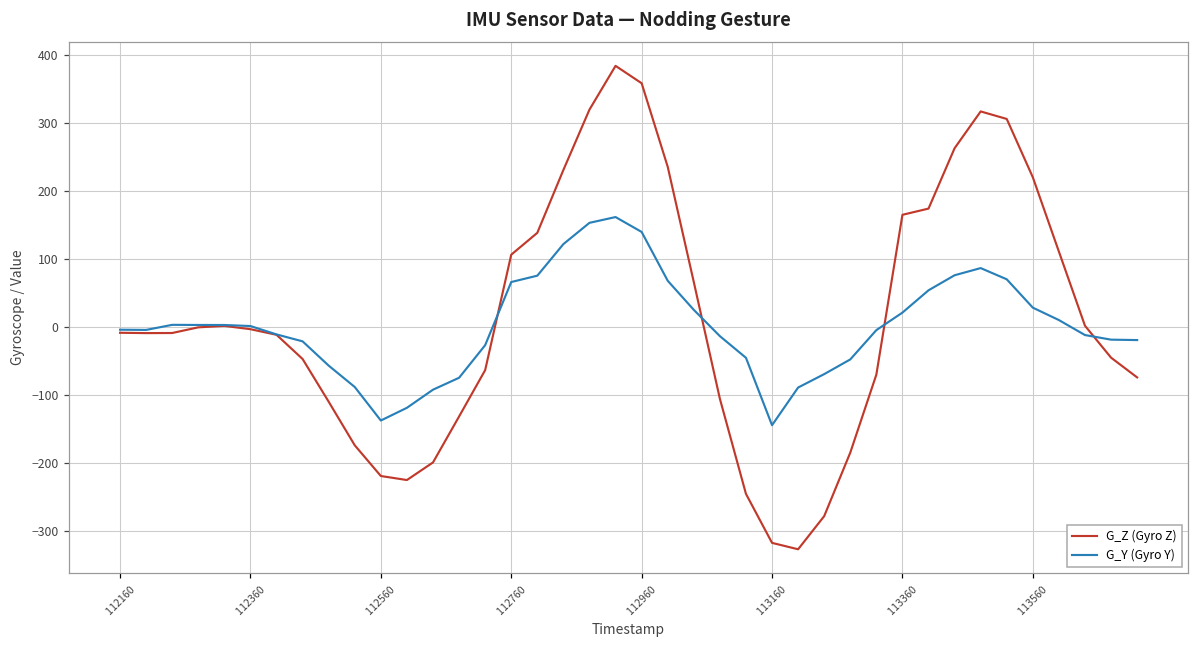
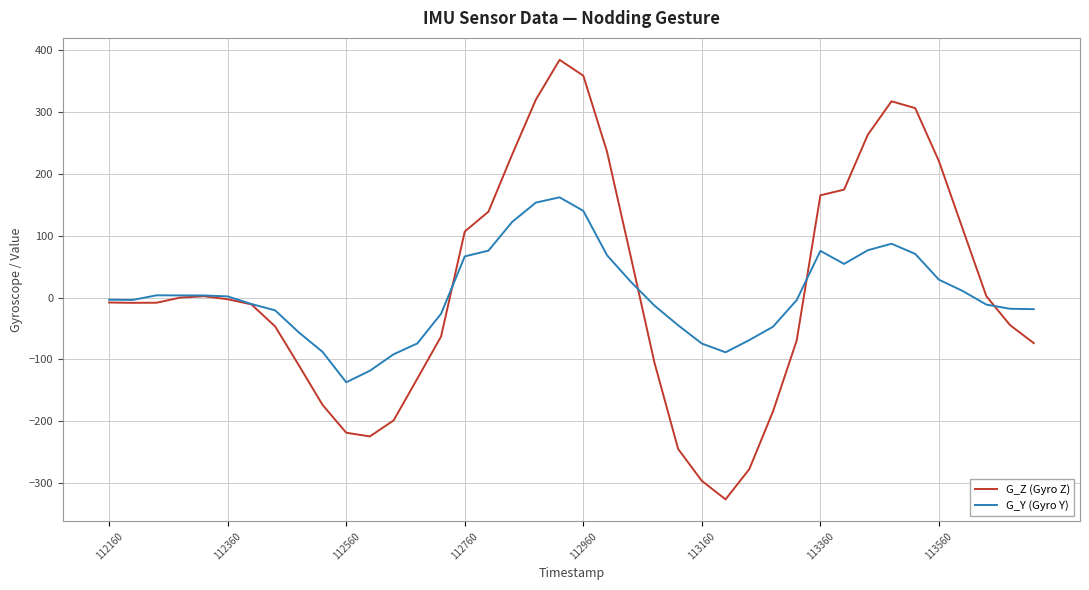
G_Z (Gyro Z), 113160: -320 -> -300
G_Y (Gyro Y), 113160: -140 -> -70
G_Y (Gyro Y), 113360: 20 -> 80
